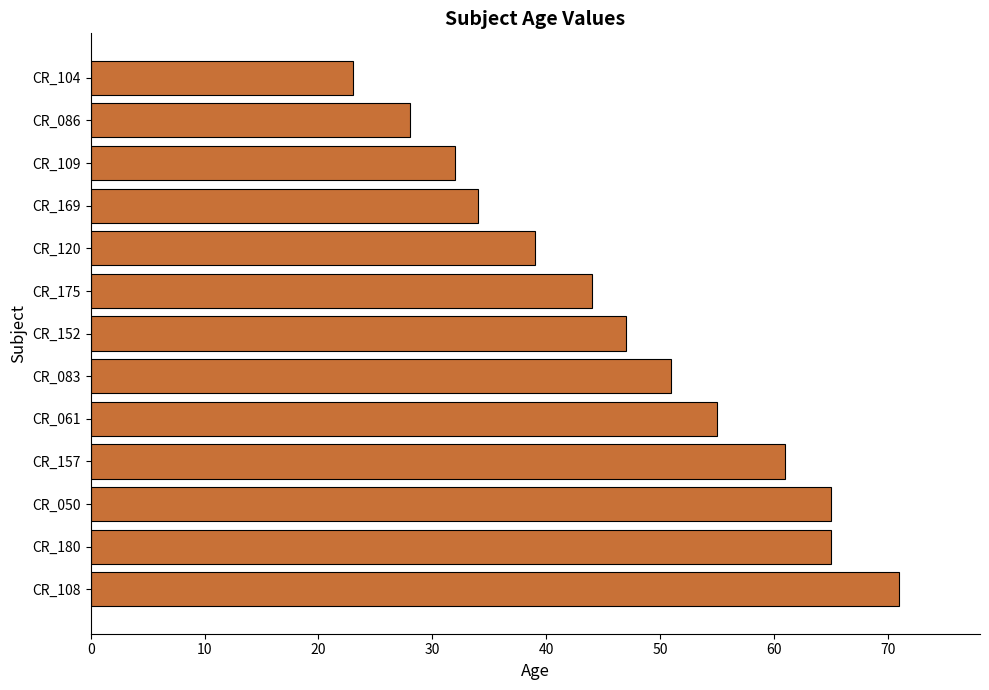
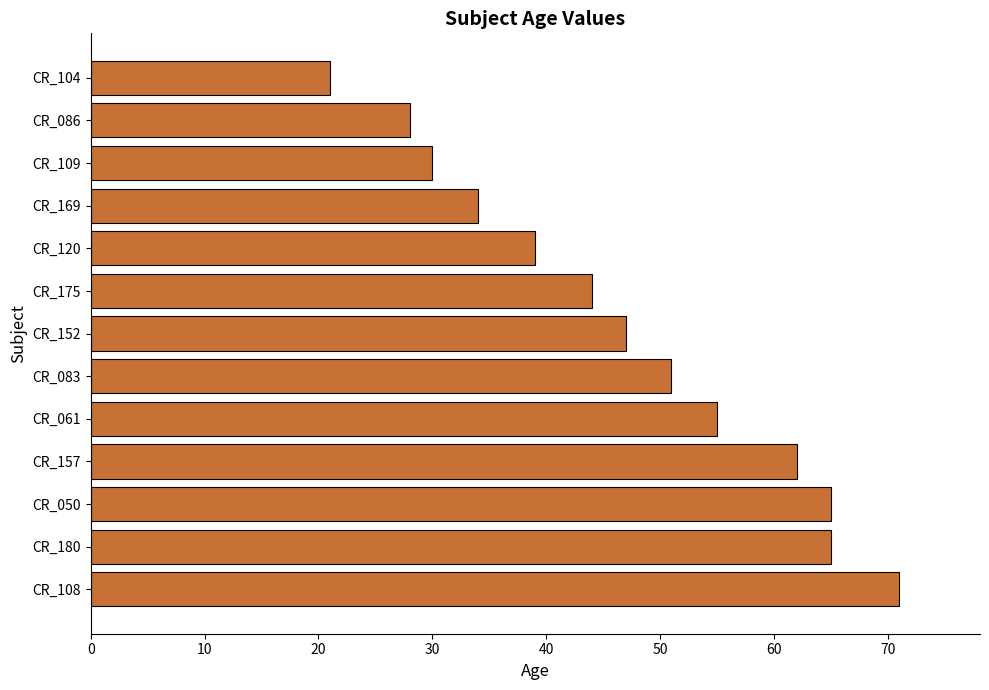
CR_104: 23 -> 21
CR_109: 32 -> 30
CR_157: 61 -> 62
